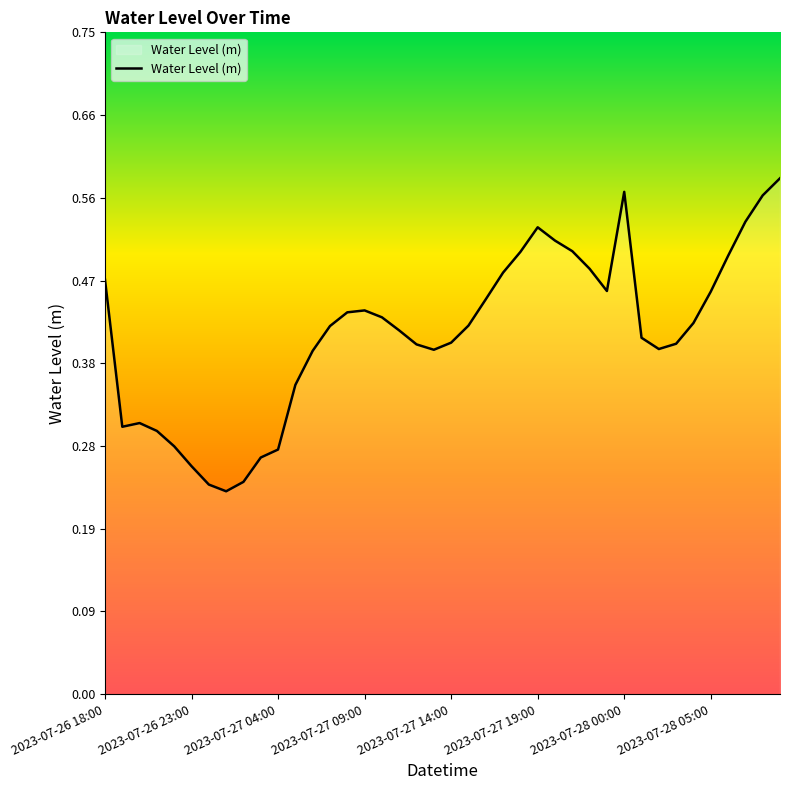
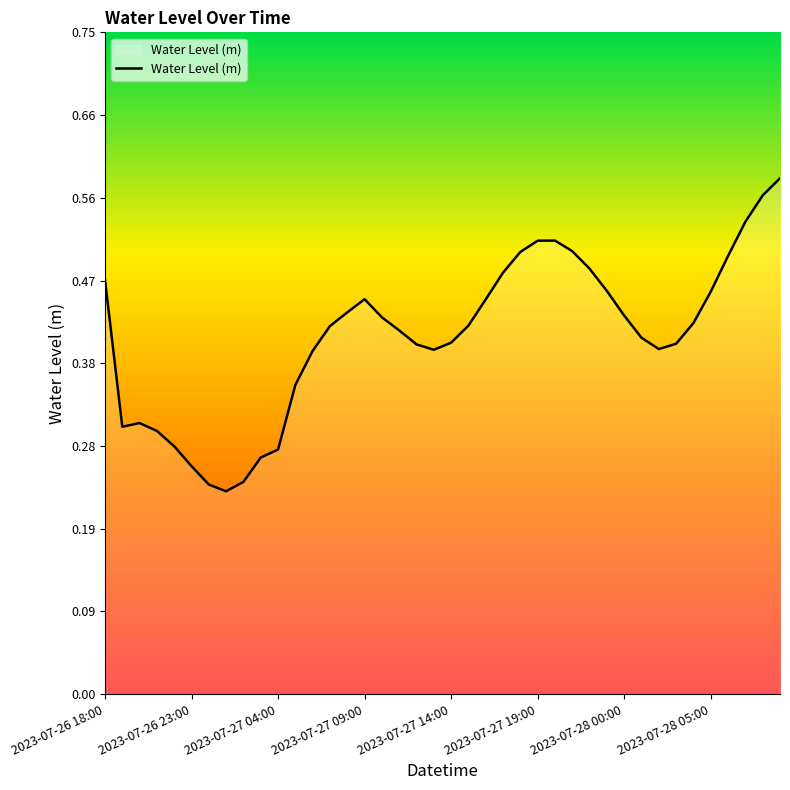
2023-07-27 09:00: 0.43 -> 0.45
2023-07-27 19:00: 0.53 -> 0.51
2023-07-28 00:00: 0.57 -> 0.43
